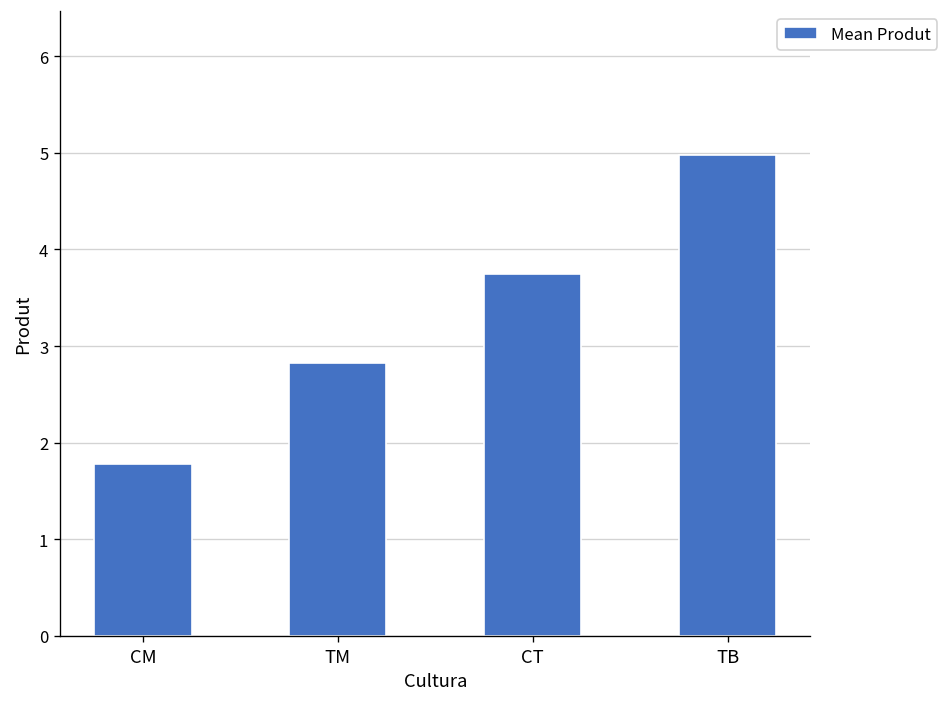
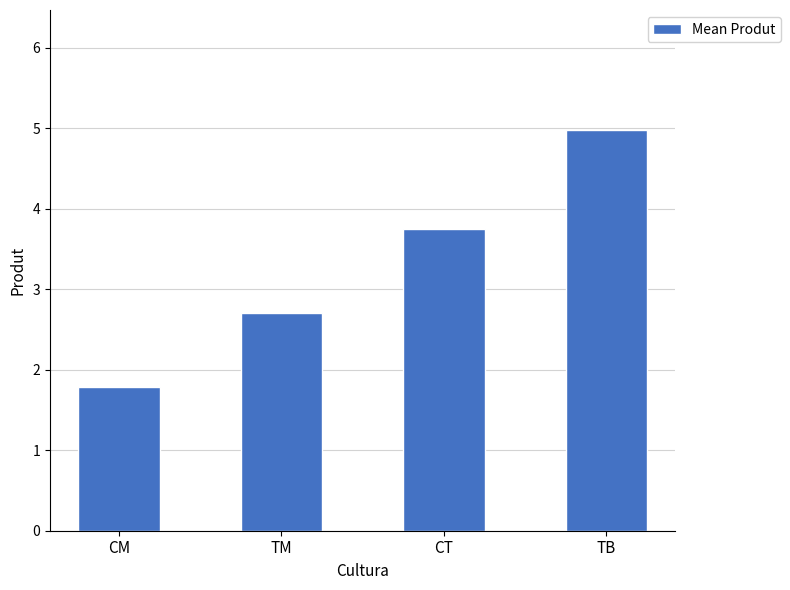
TM: 2.8 -> 2.7
